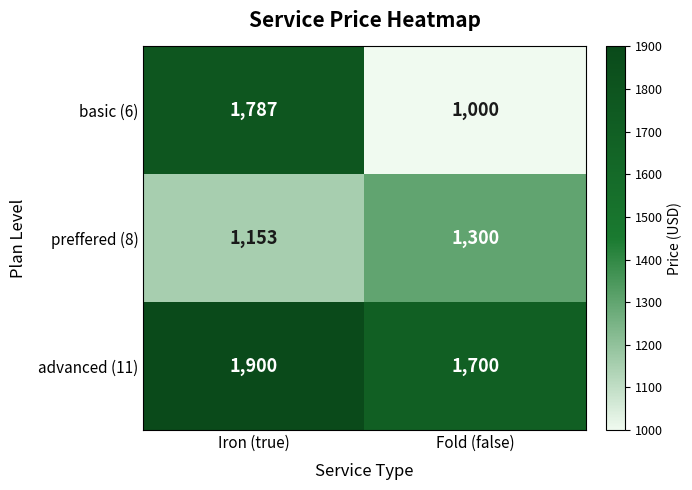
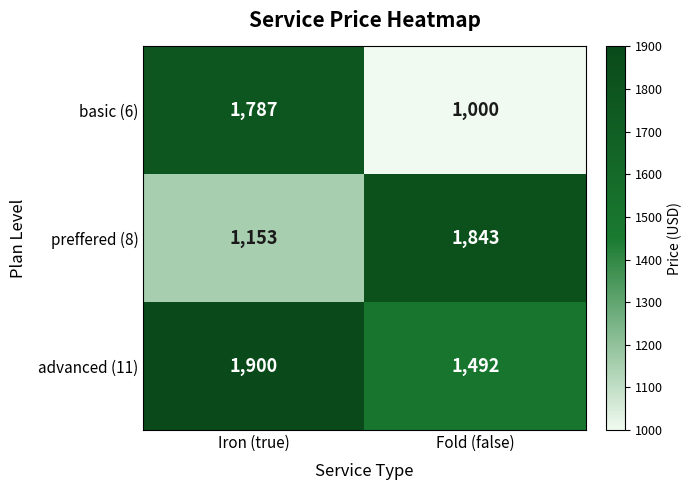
preffered (8), Fold (false): 1,300 -> 1,843
advanced (11), Fold (false): 1,700 -> 1,492
